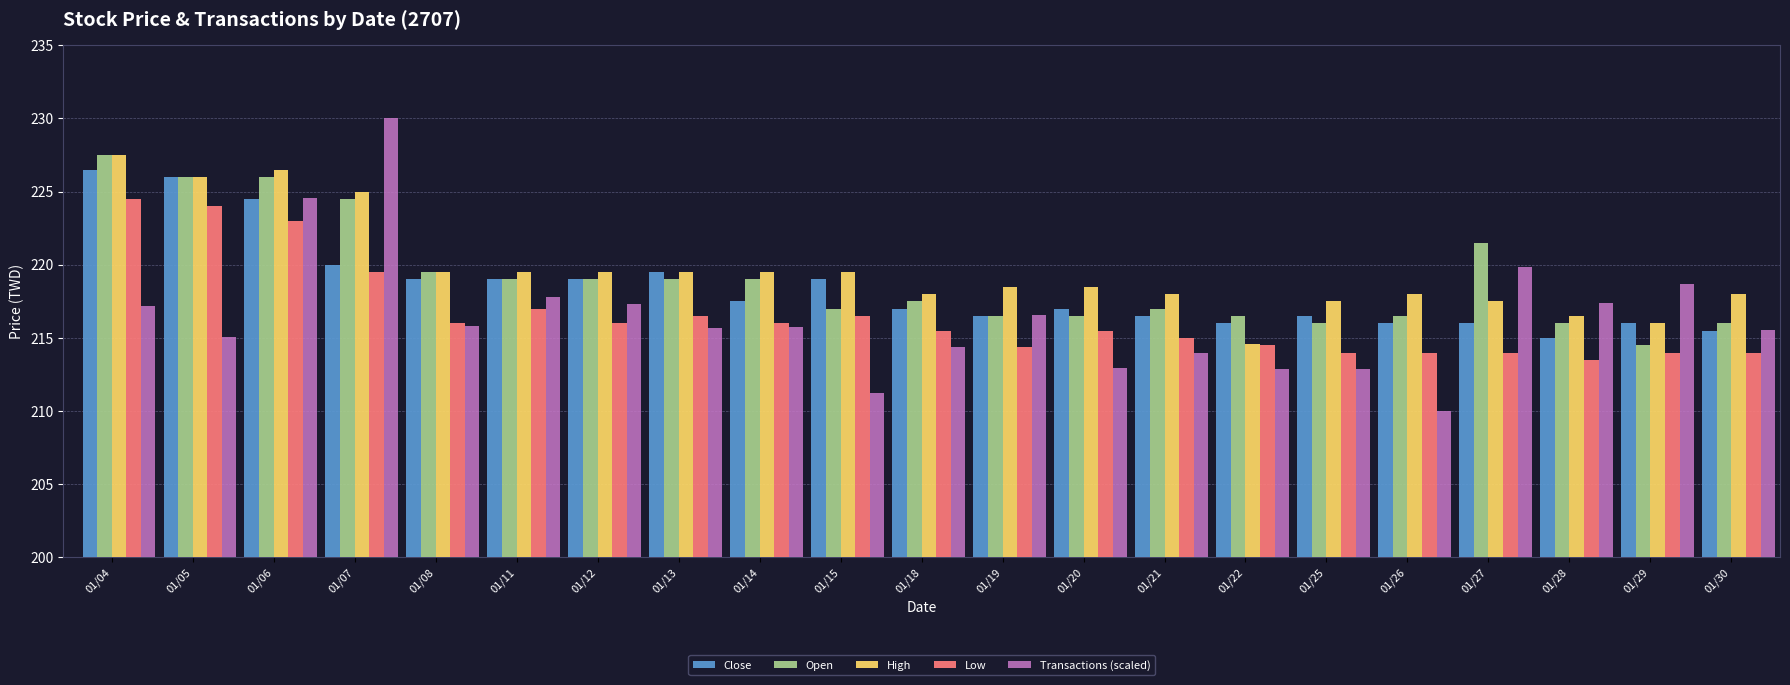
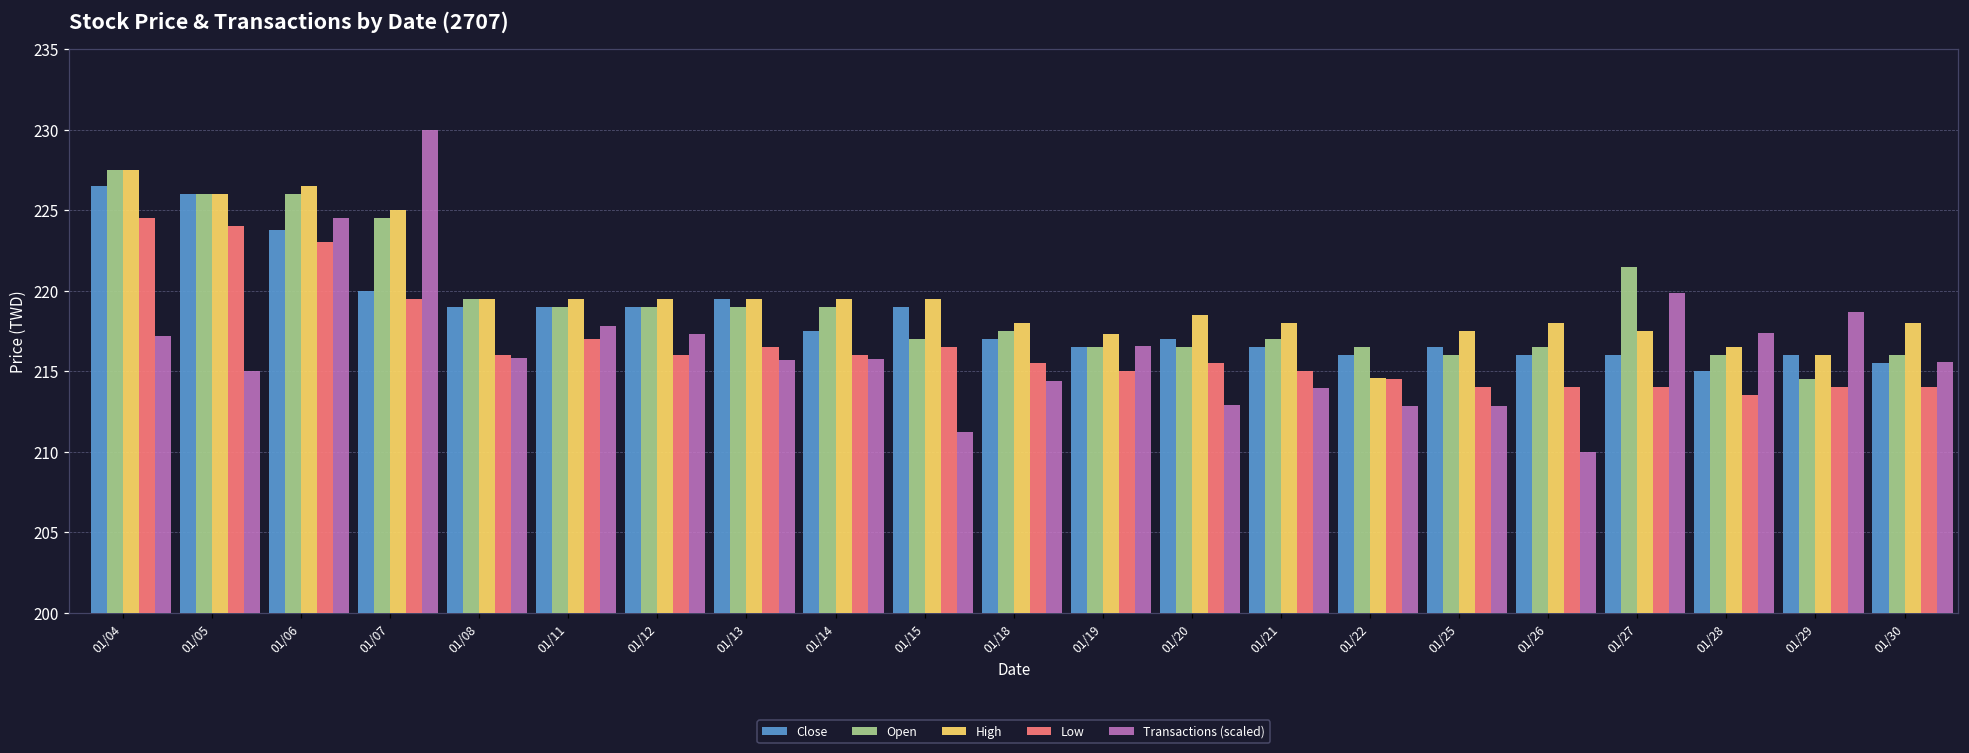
Close, 01/06: 224.5 -> 223.8
High, 01/19: 218.5 -> 217.3
Low, 01/19: 214.4 -> 215.0
